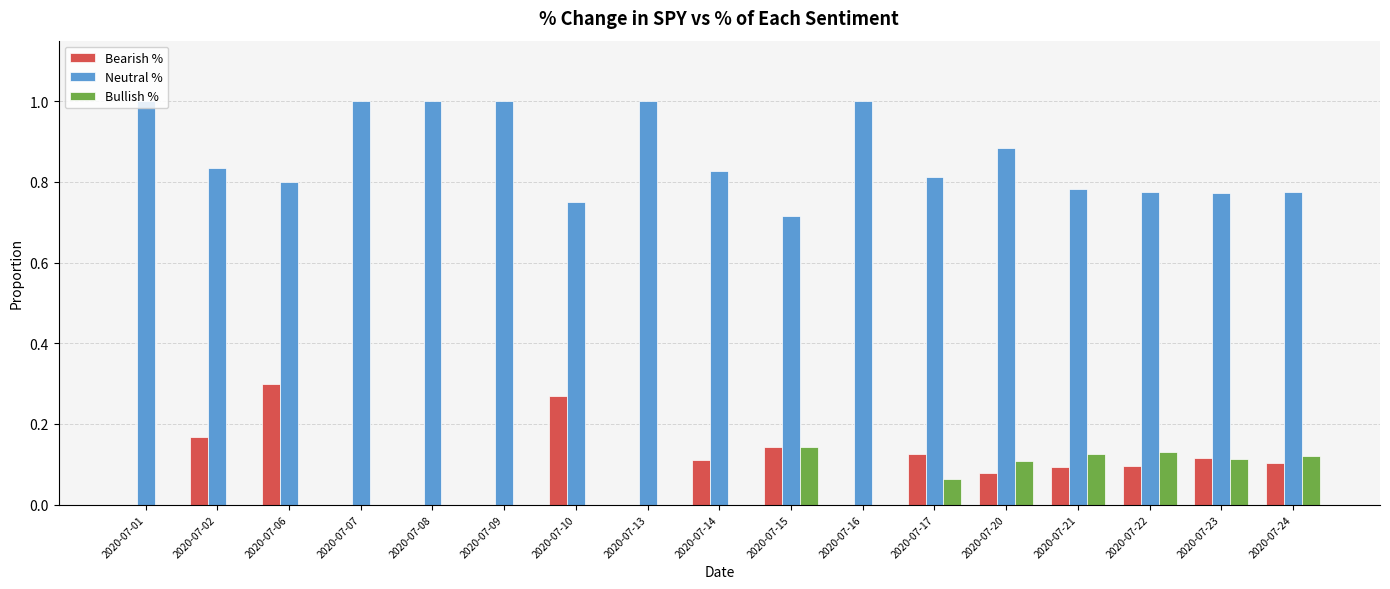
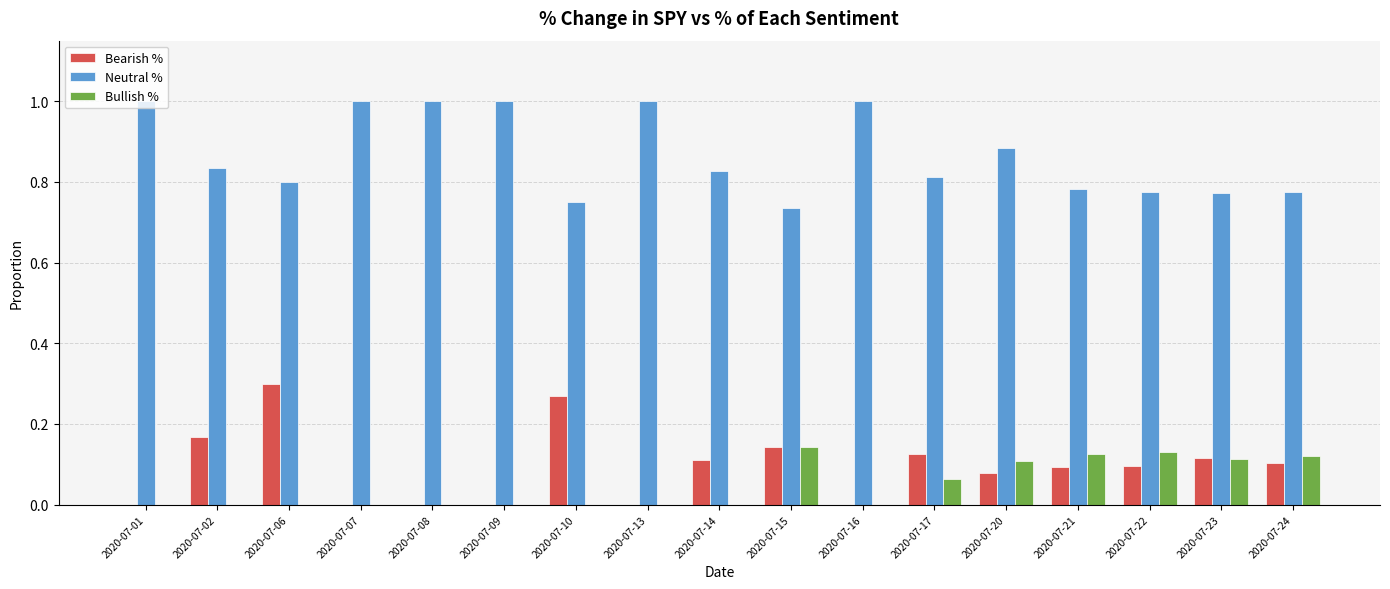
Neutral %, 2020-07-15: 0.71 -> 0.74
